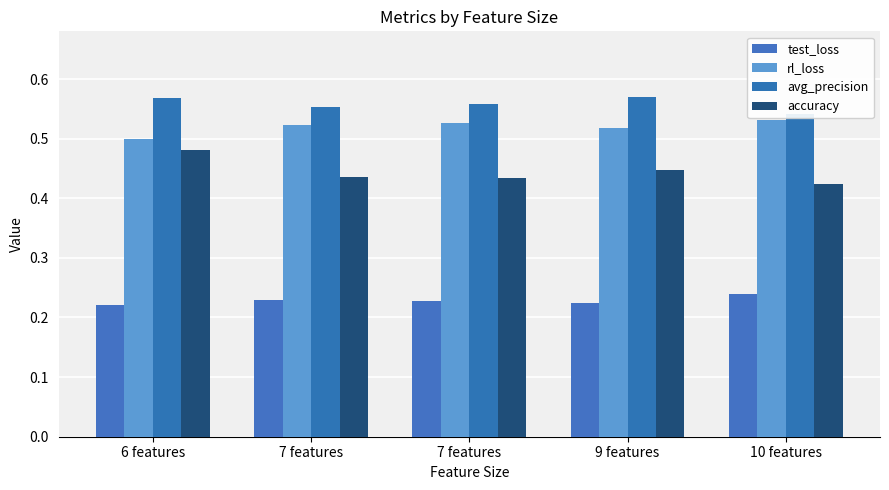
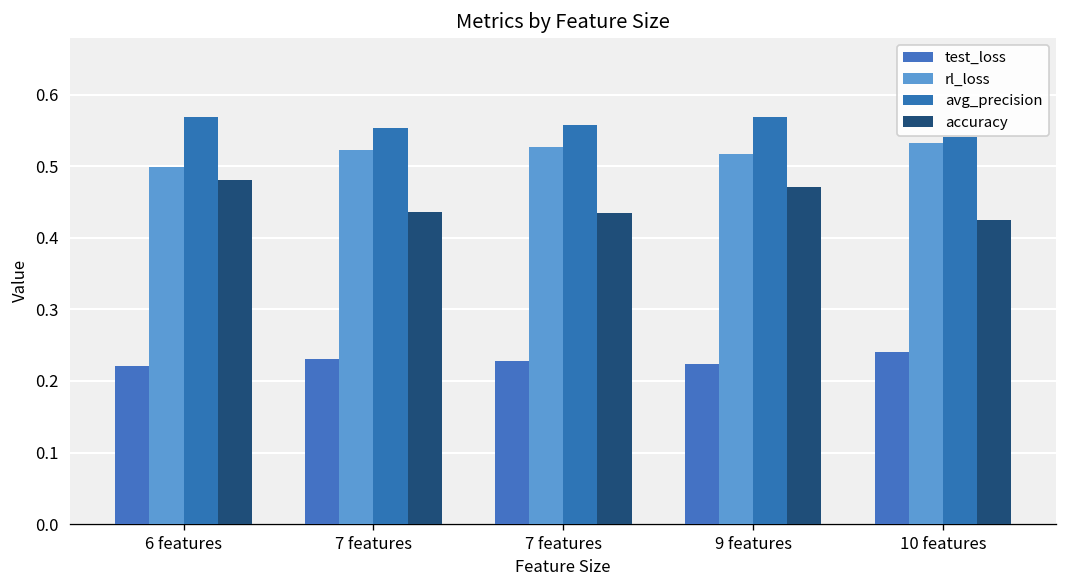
accuracy, 9 features: 0.45 -> 0.47
